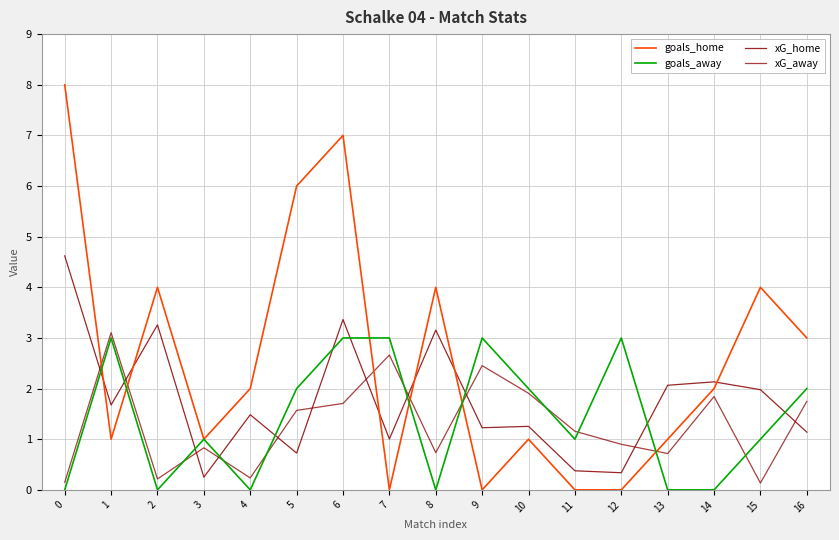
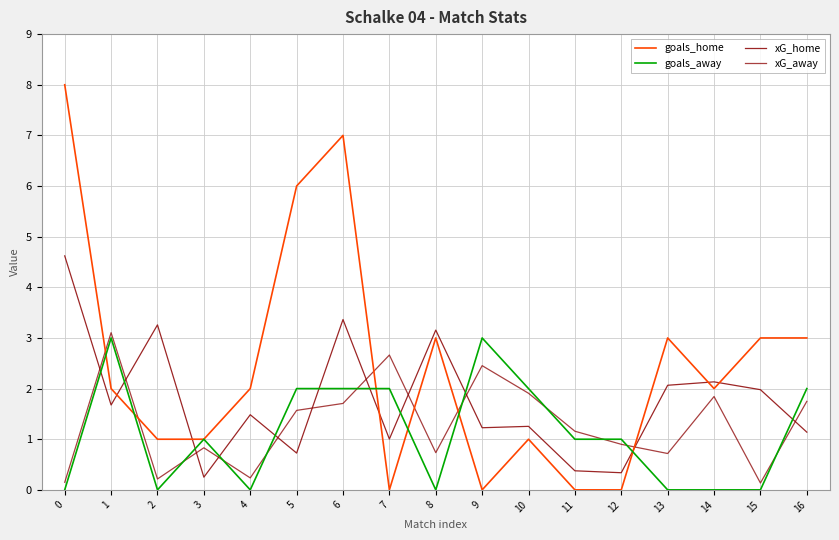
goals_home, 1: 1 -> 2
goals_home, 2: 4 -> 1
goals_away, 6: 3 -> 2
goals_away, 7: 3 -> 2
goals_home, 8: 4 -> 3
goals_away, 12: 3 -> 1
goals_home, 13: 1 -> 3
goals_home, 15: 4 -> 3
goals_away, 15: 1 -> 0
